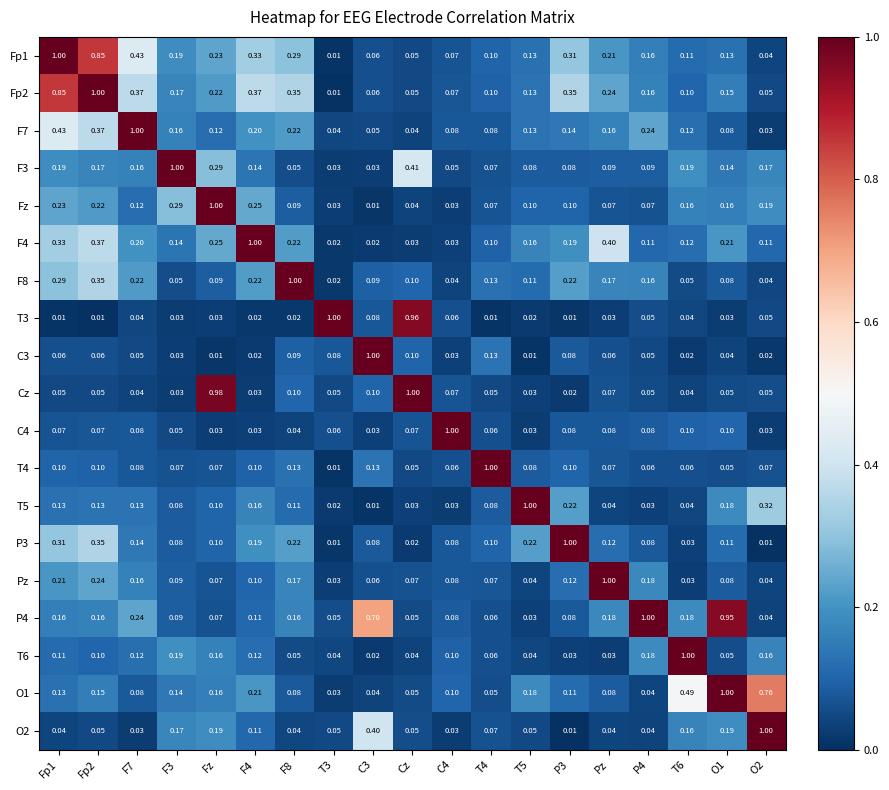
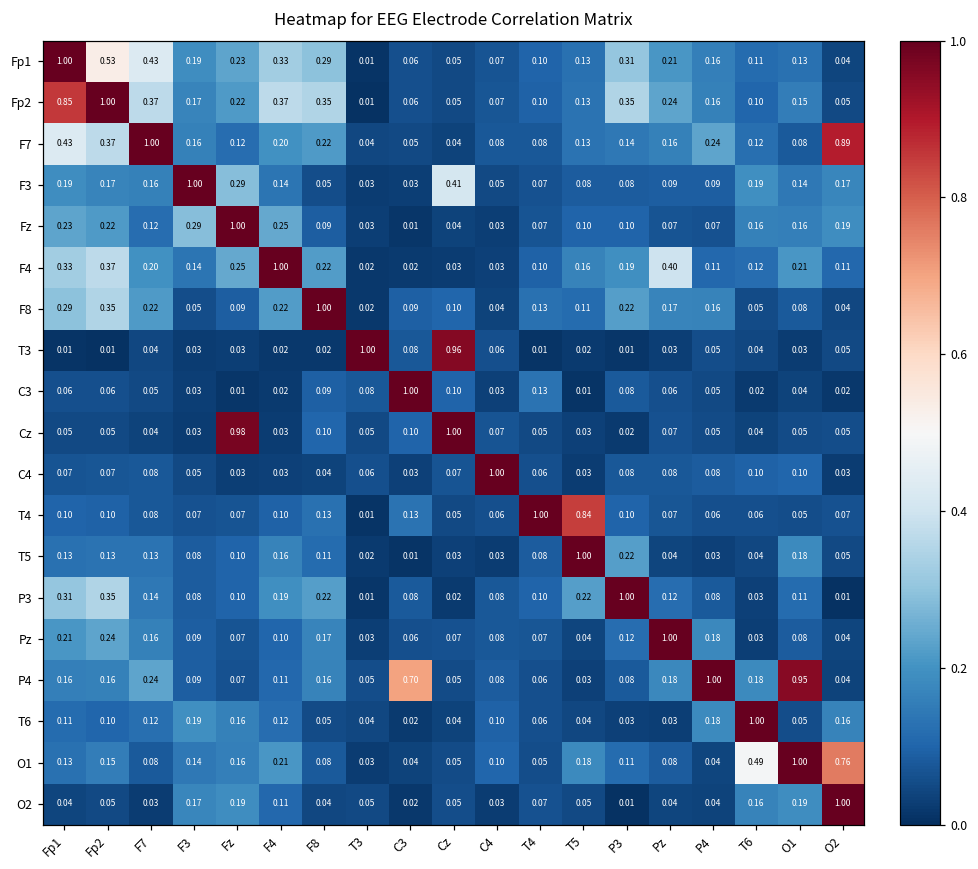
Fp1, Fp2: 0.85 -> 0.53
F7, O2: 0.03 -> 0.89
T4, T5: 0.08 -> 0.84
T5, O2: 0.32 -> 0.05
O2, C3: 0.40 -> 0.02
